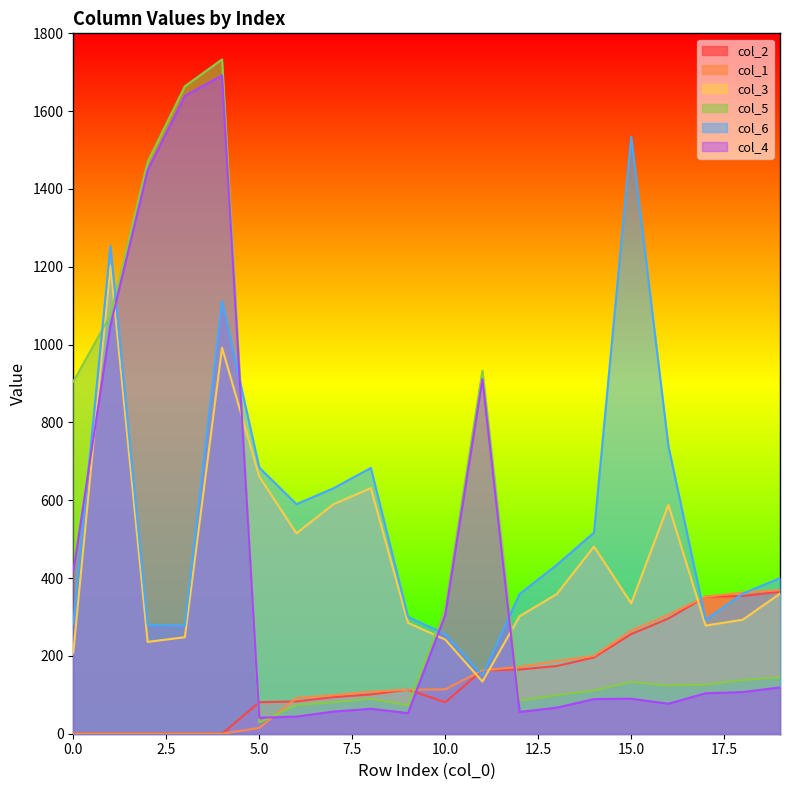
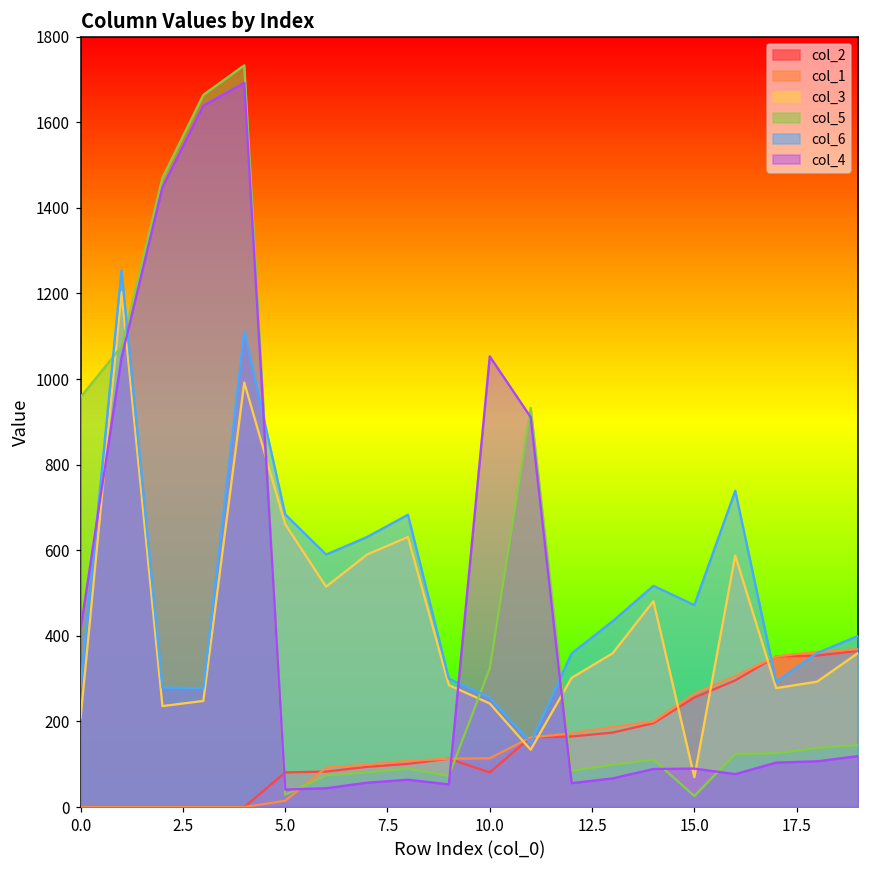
col_5, 0.0: 910 -> 960
col_4, 10.0: 310 -> 1050
col_3, 15.0: 340 -> 70
col_5, 15.0: 130 -> 30
col_6, 15.0: 1530 -> 470
